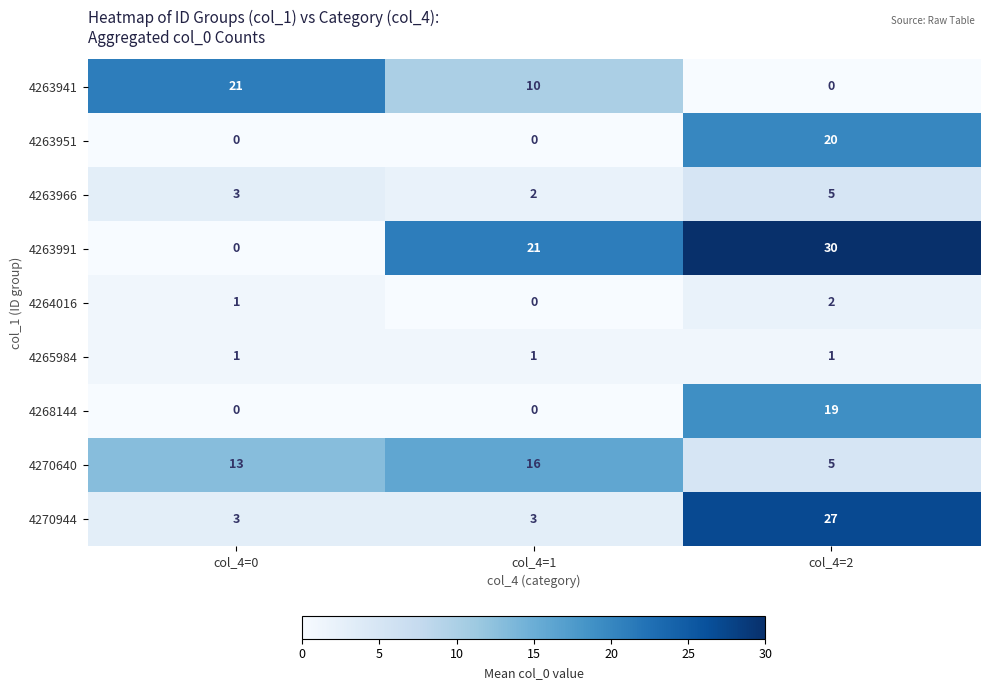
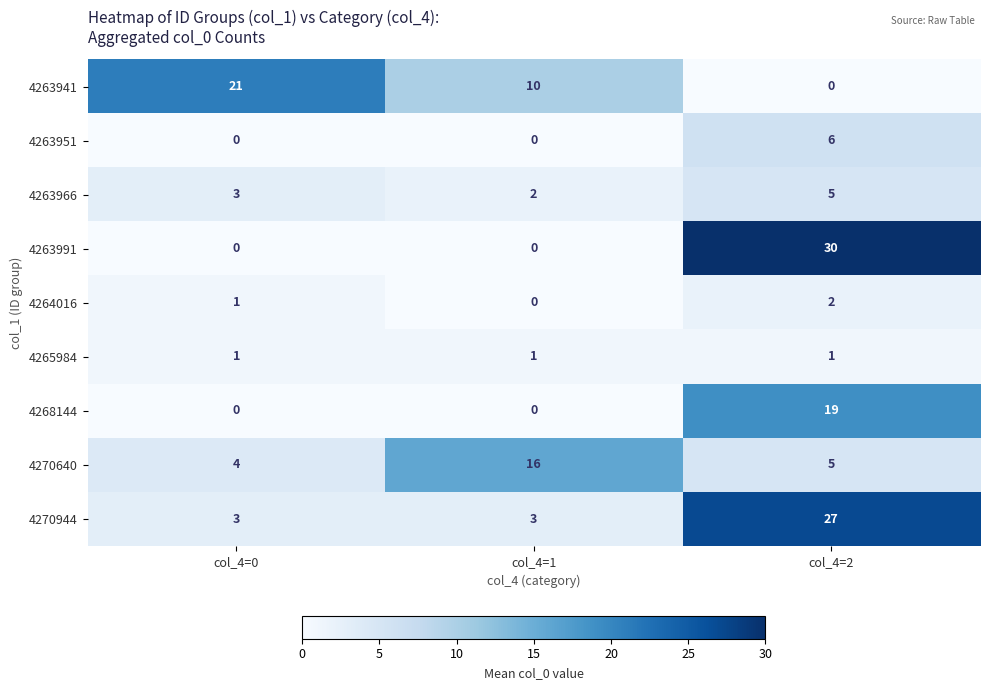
4263951, col_4=2: 20 -> 6
4263991, col_4=1: 21 -> 0
4270640, col_4=0: 13 -> 4
